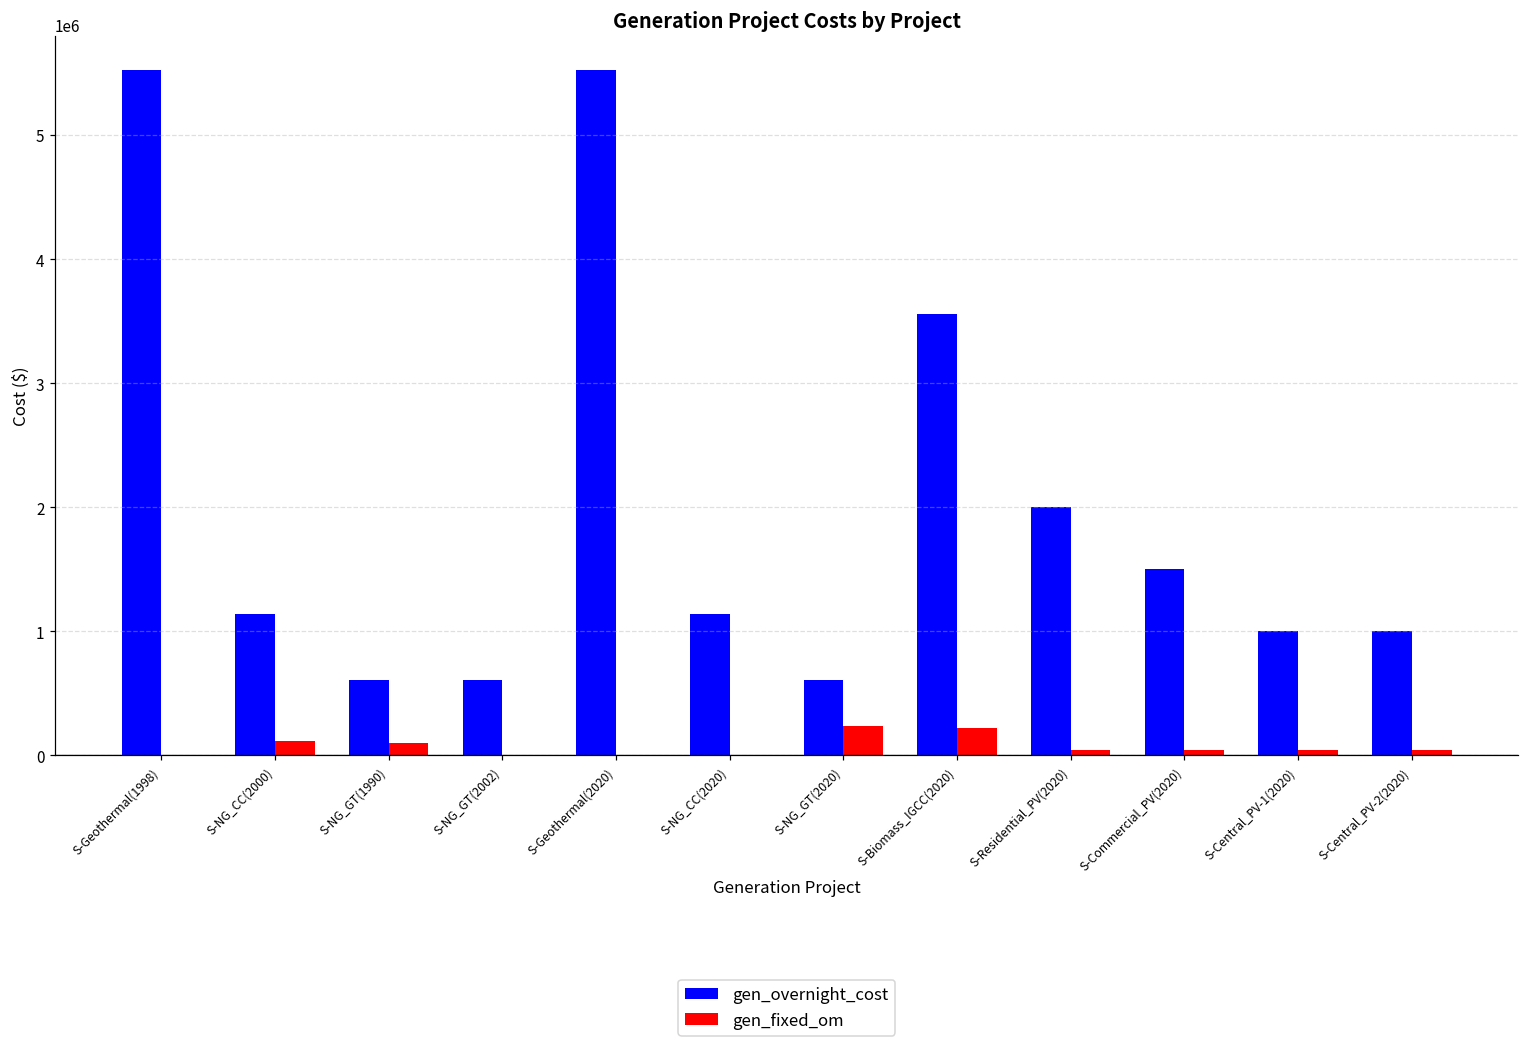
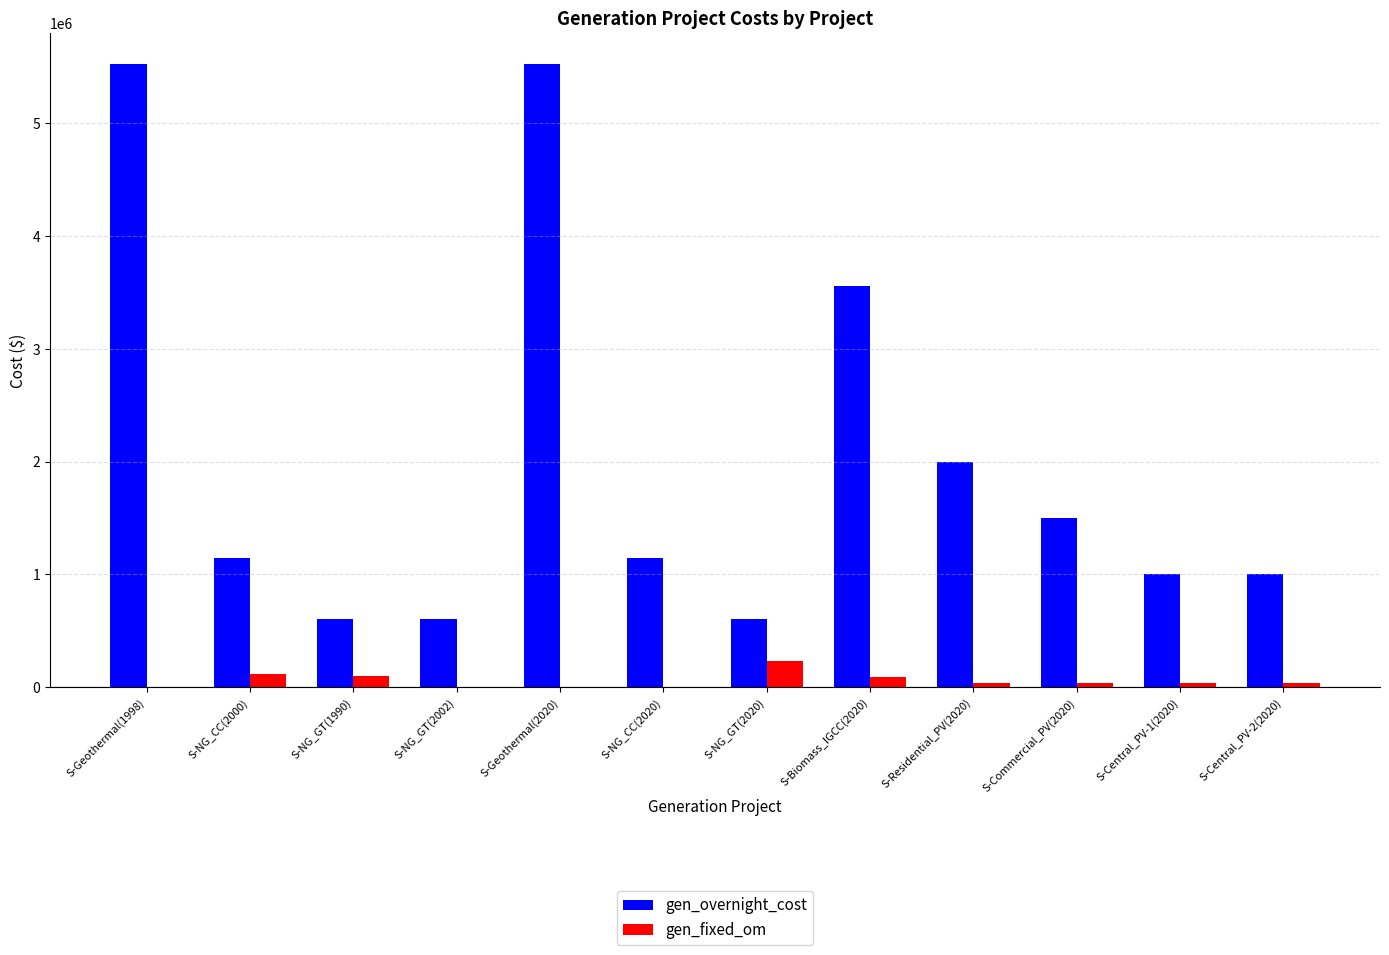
gen_fixed_om, S-Biomass_IGCC(2020): 220000 -> 90000
